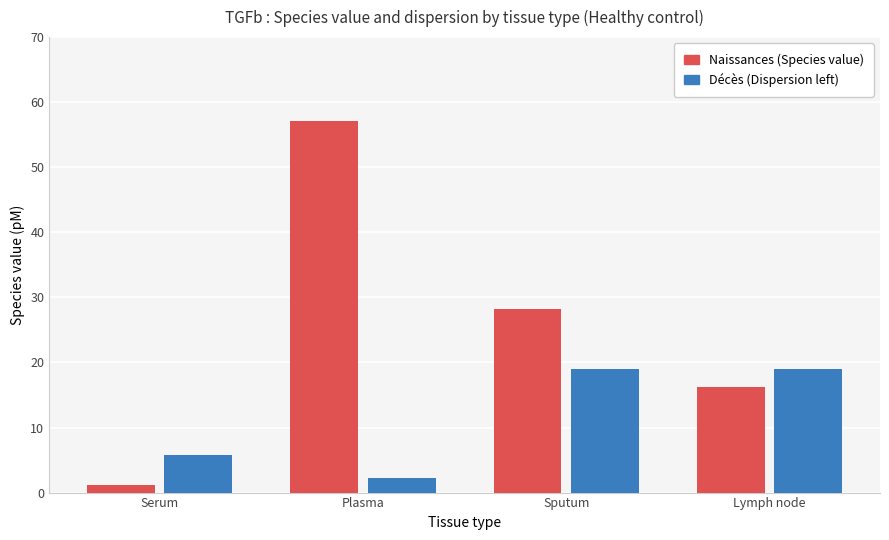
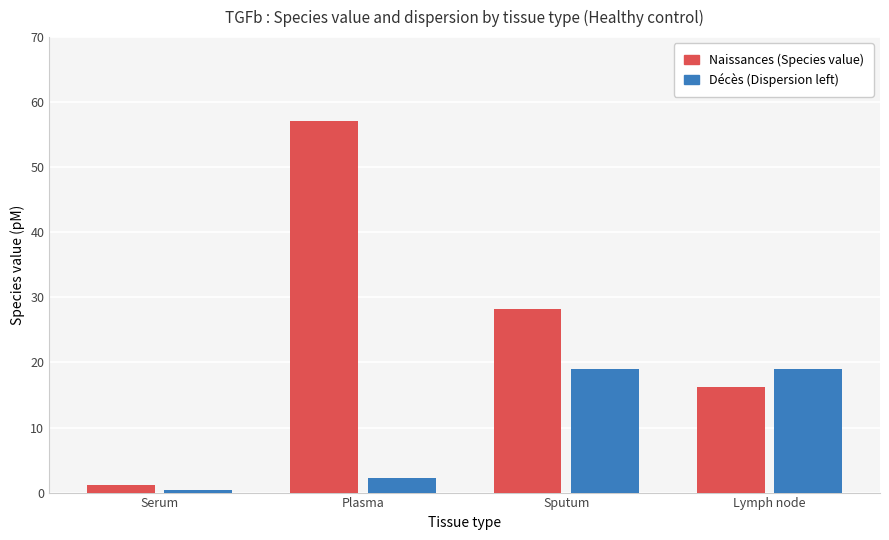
Décès (Dispersion left), Serum: 6 -> 0
